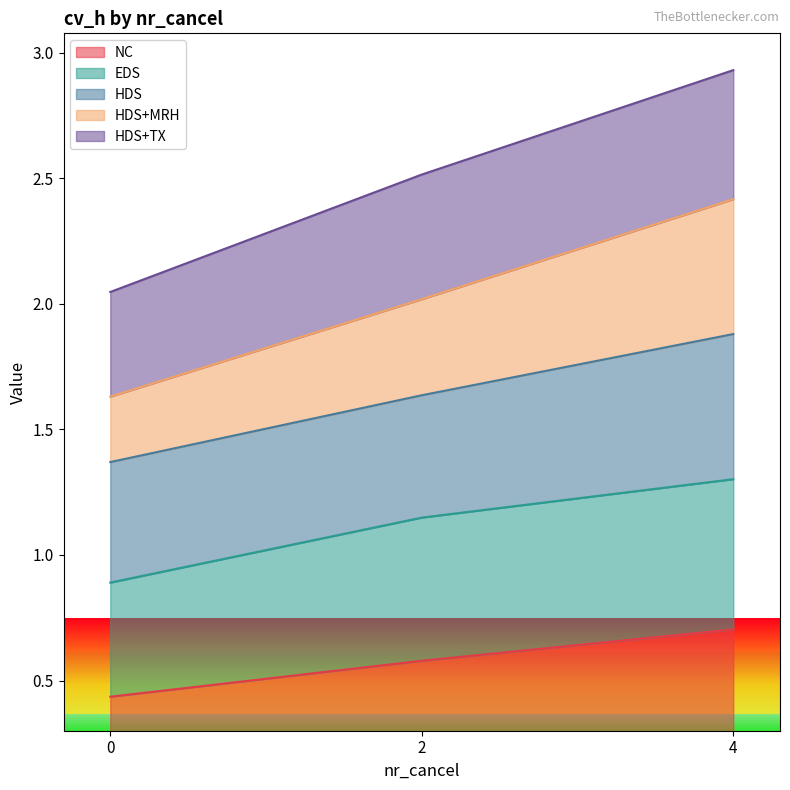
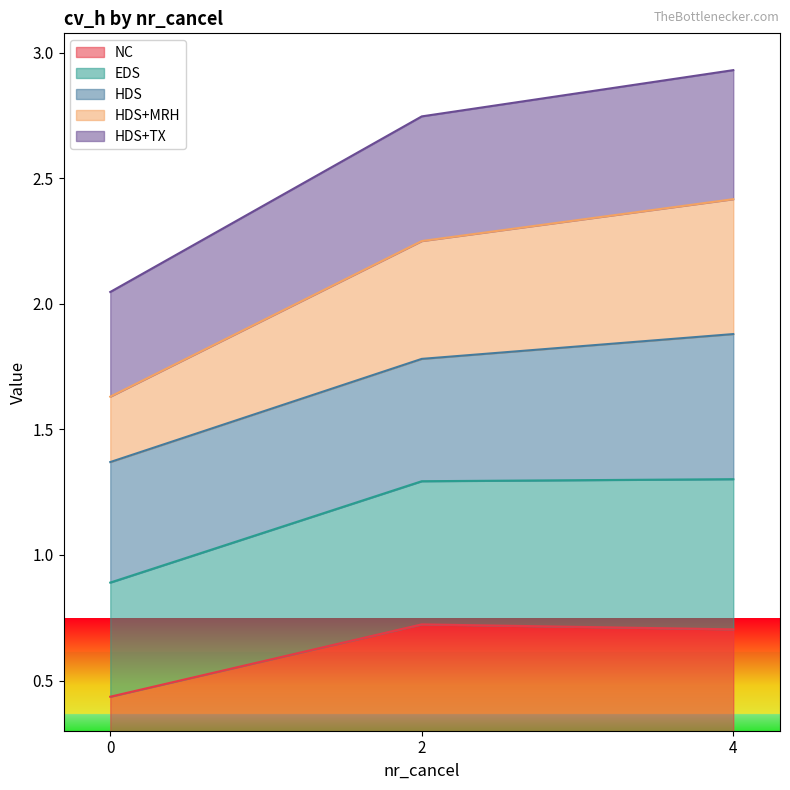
NC, 2: 0.58 -> 0.72
HDS+MRH, 2: 0.38 -> 0.47
